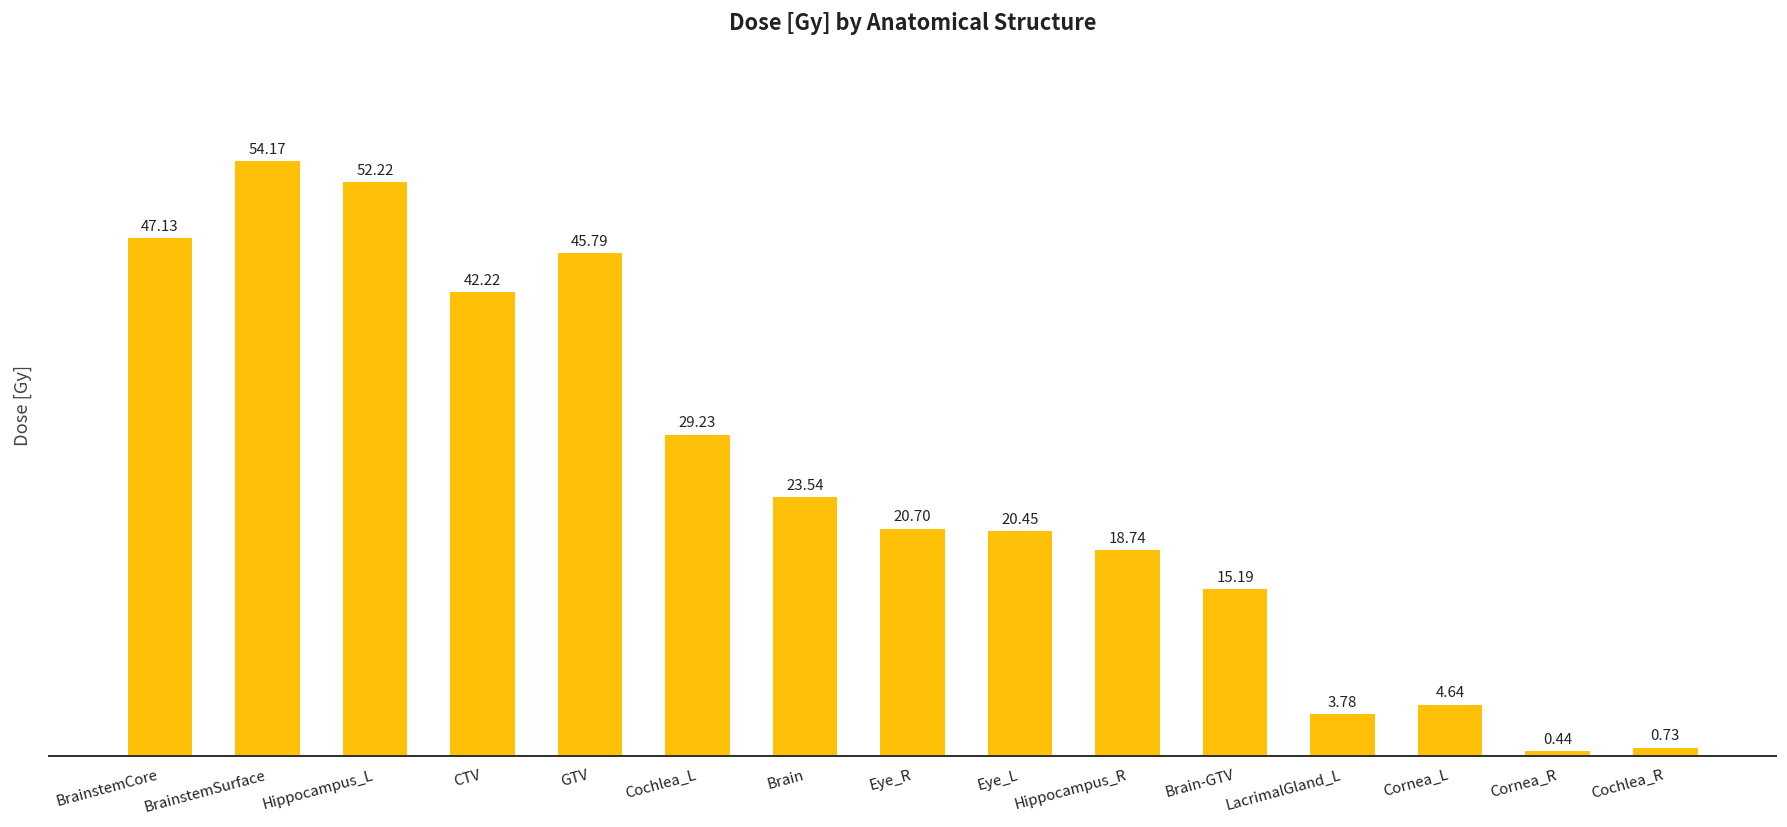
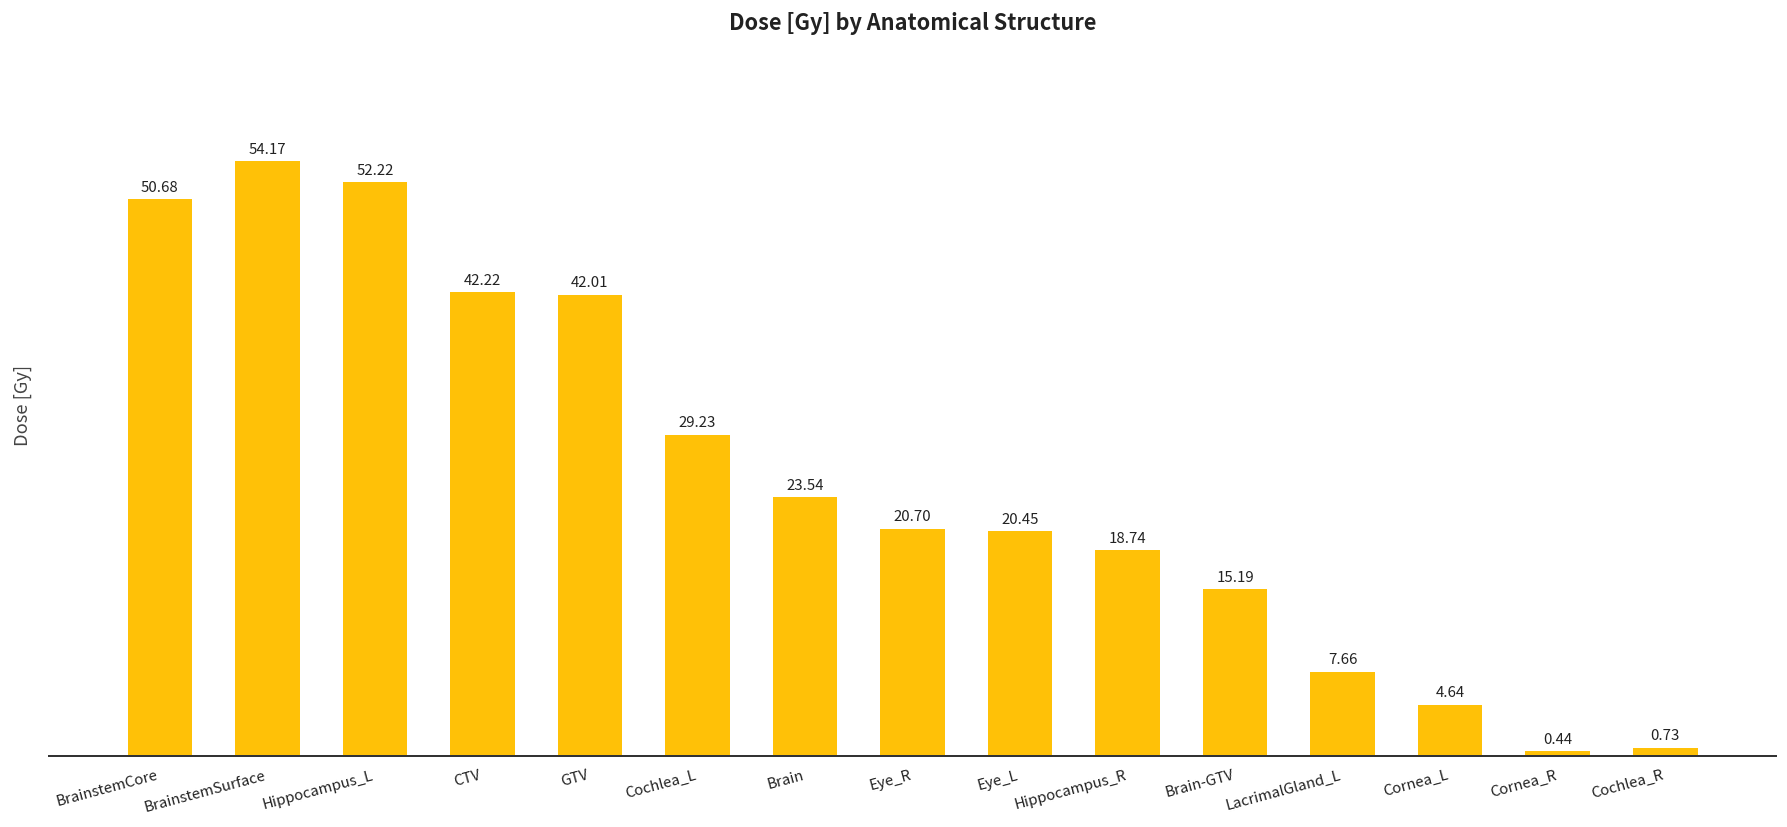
BrainstemCore: 47.13 -> 50.68
GTV: 45.79 -> 42.01
LacrimalGland_L: 3.78 -> 7.66
